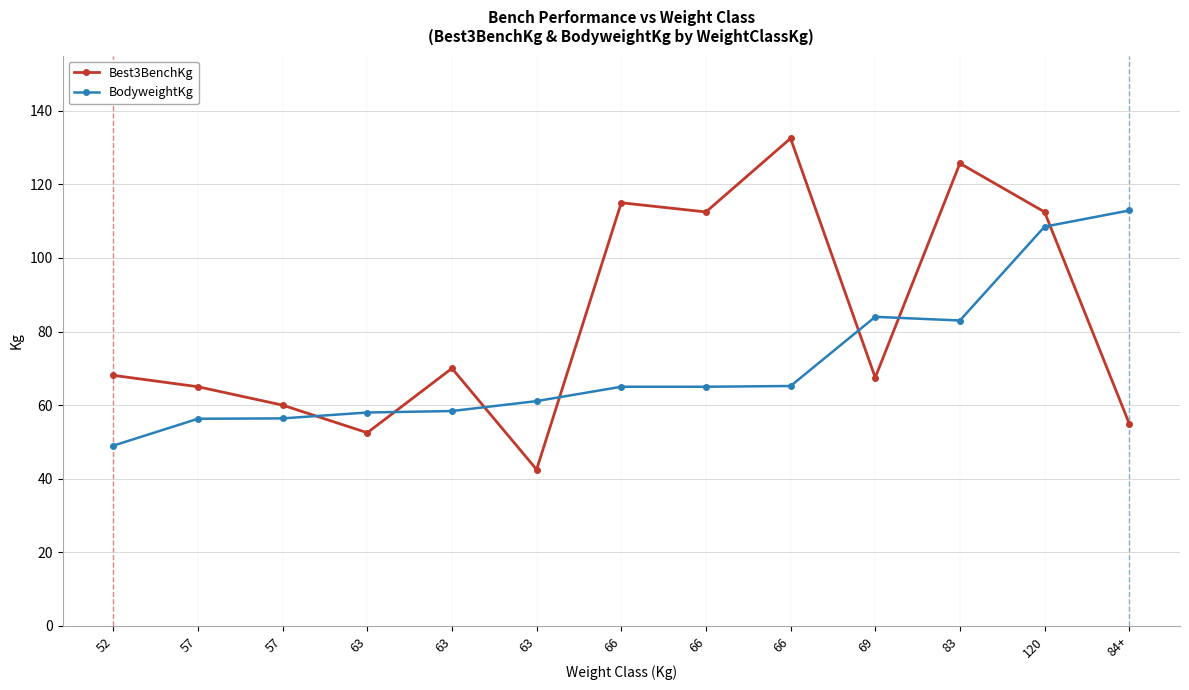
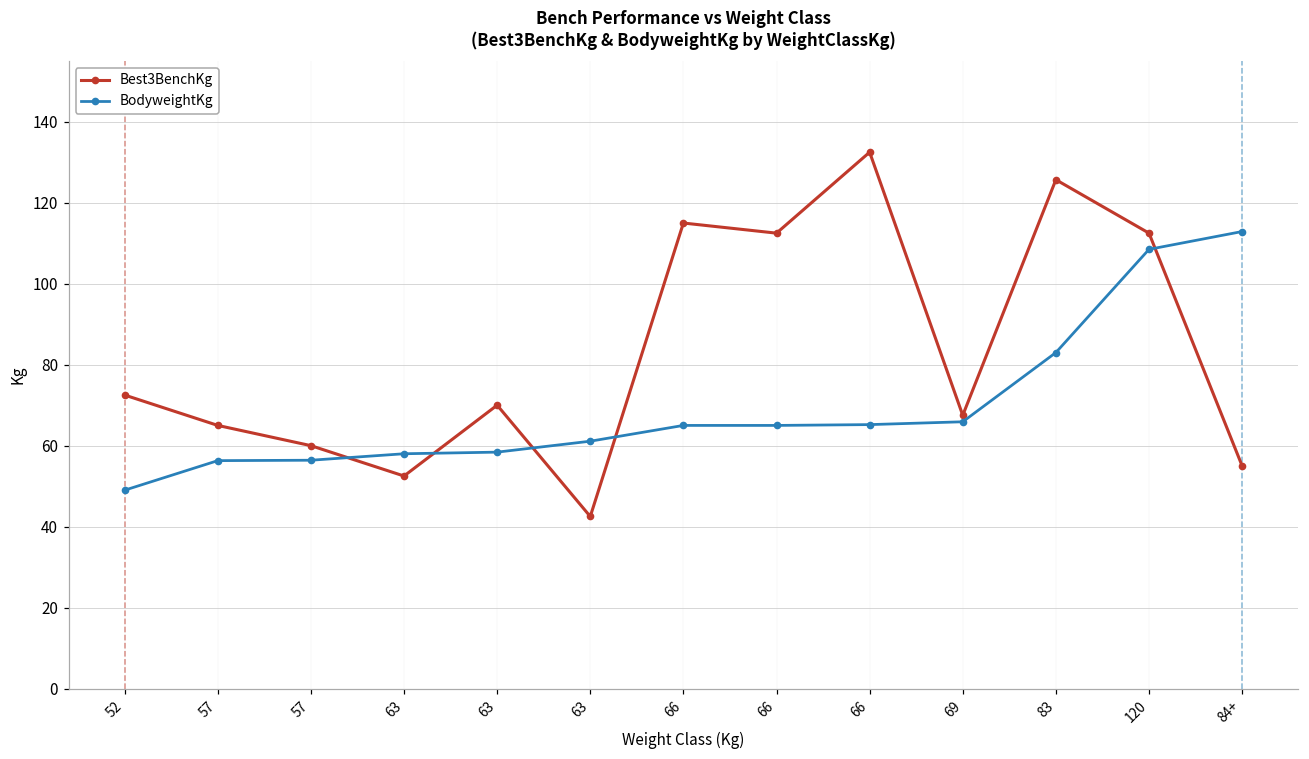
Best3BenchKg, 52: 68 -> 73
BodyweightKg, 69: 84 -> 66
